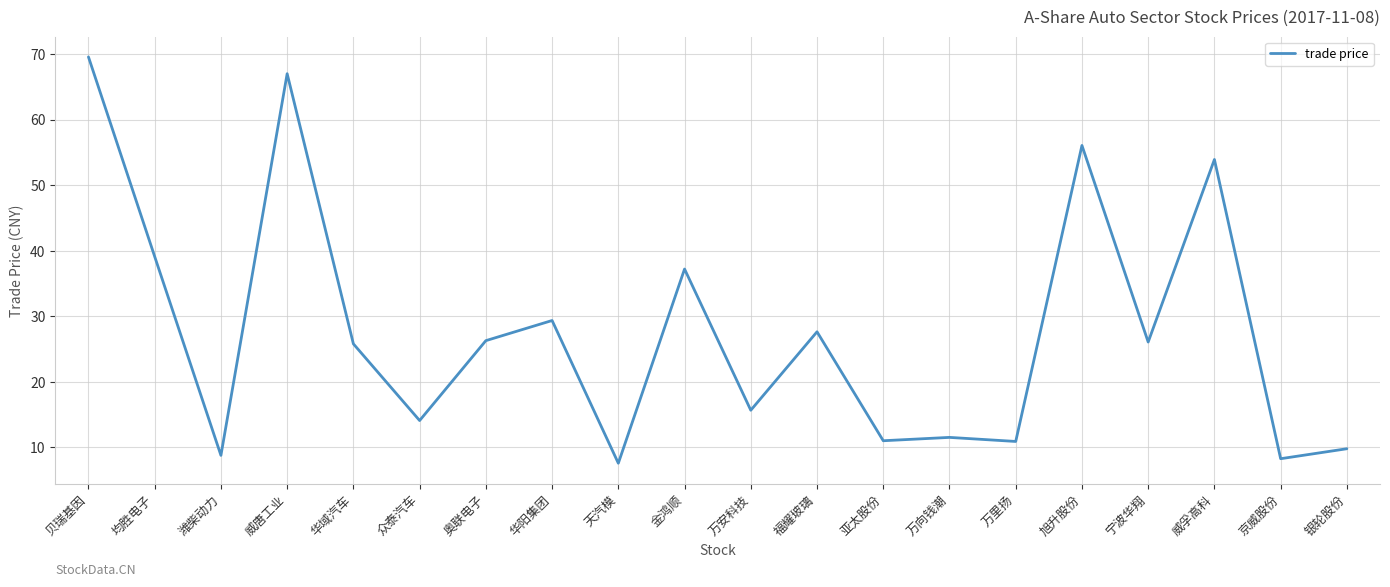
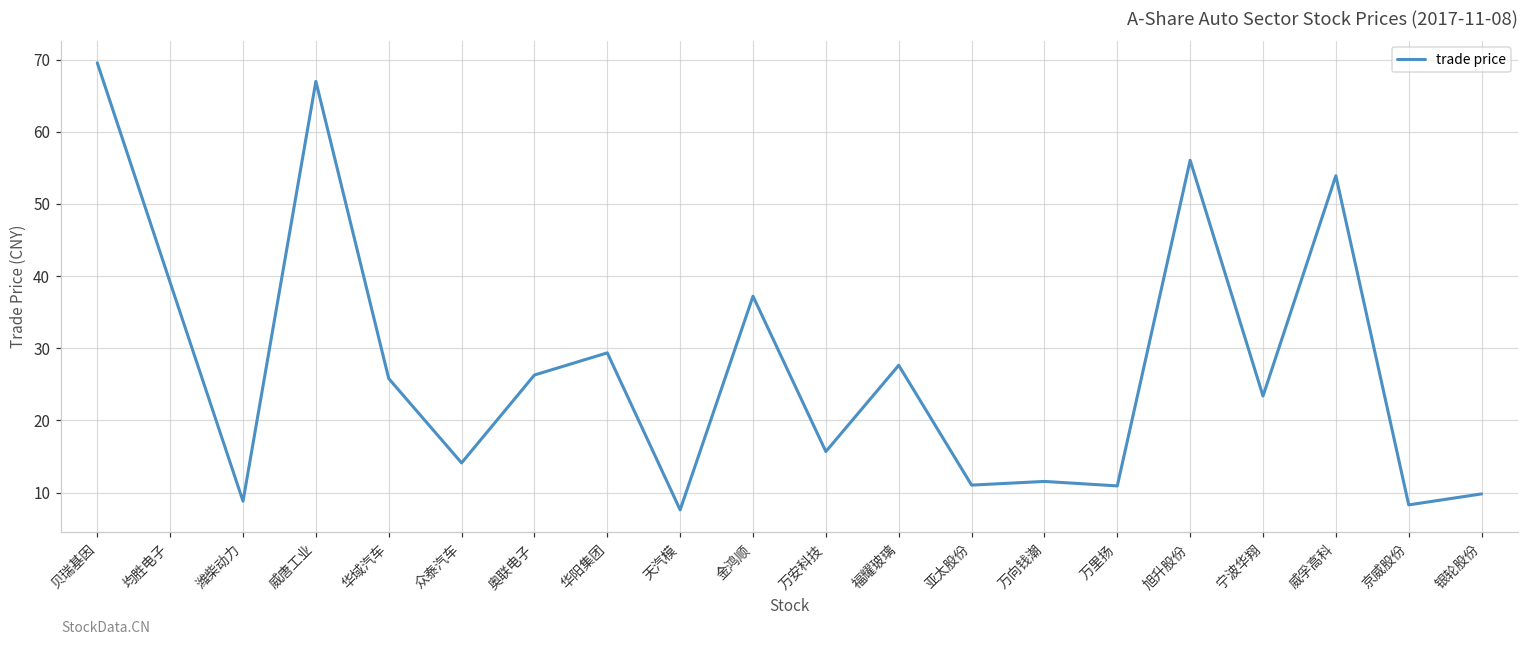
宁波华翔: 26 -> 23
